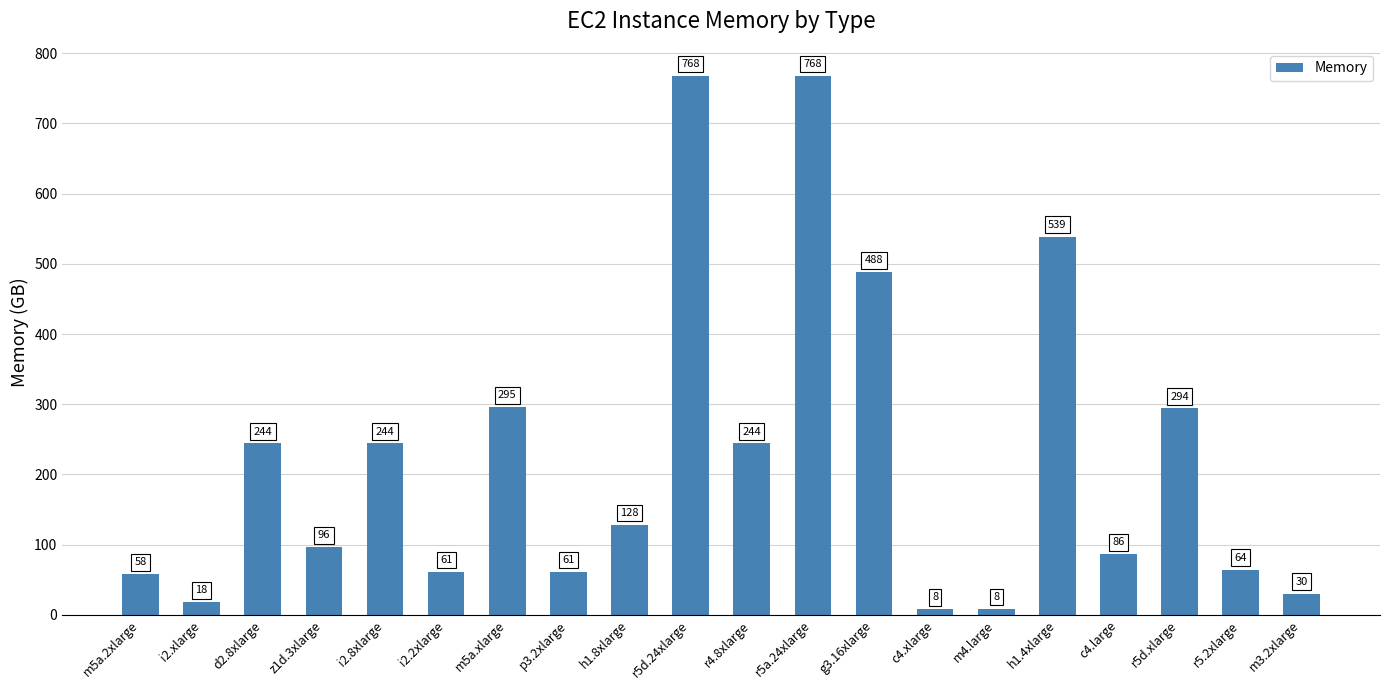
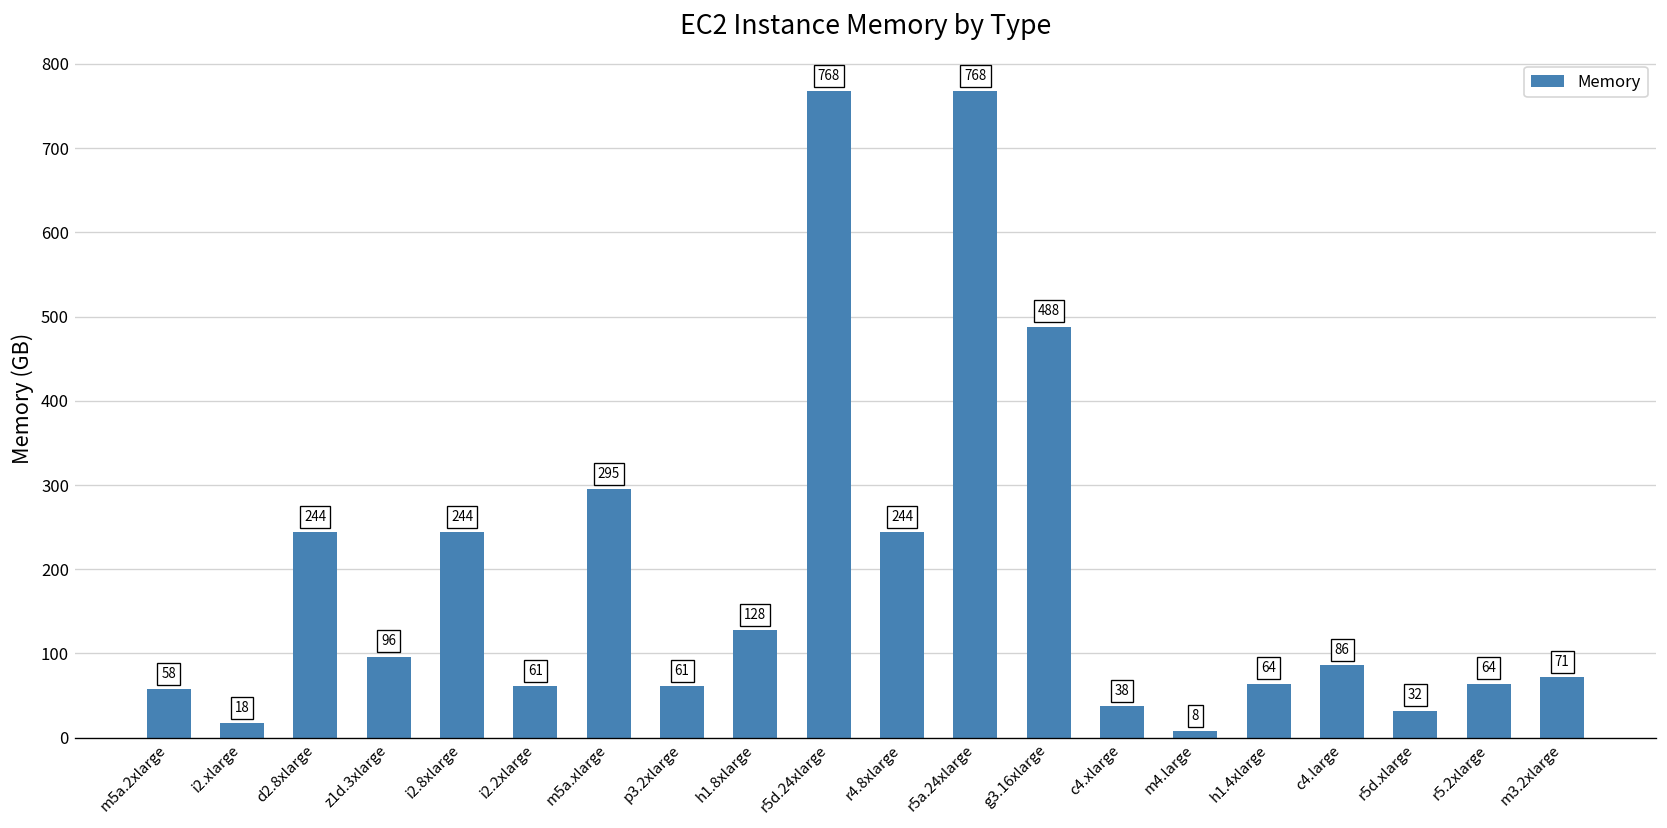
c4.xlarge: 8 -> 38
h1.4xlarge: 539 -> 64
r5d.xlarge: 294 -> 32
m3.2xlarge: 30 -> 71
